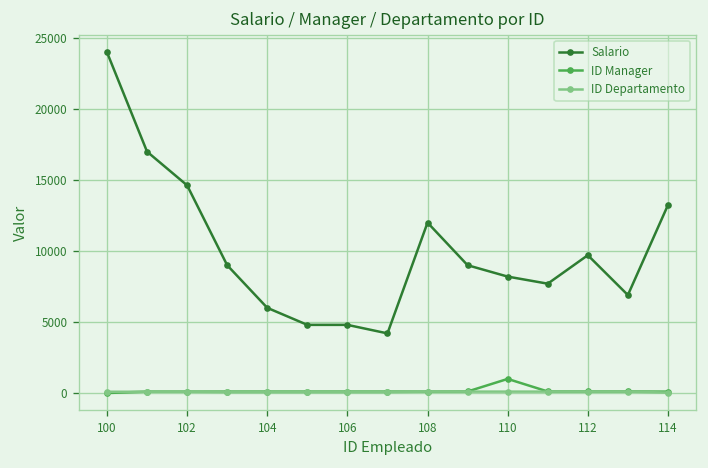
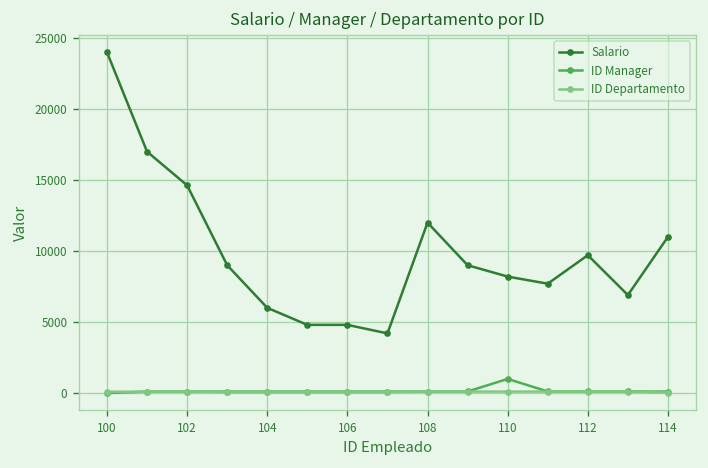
Salario, 114: 13200 -> 11000
